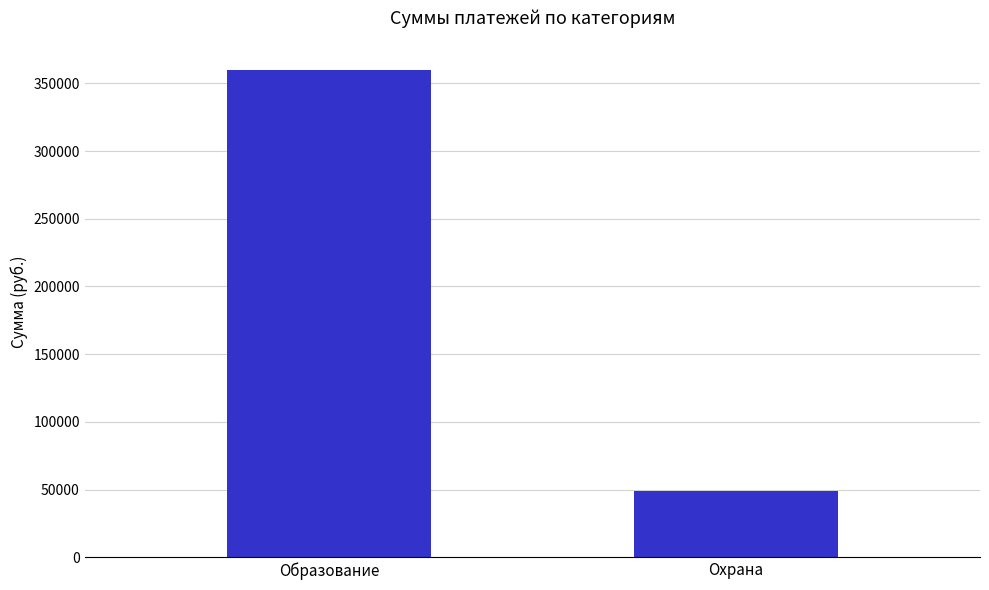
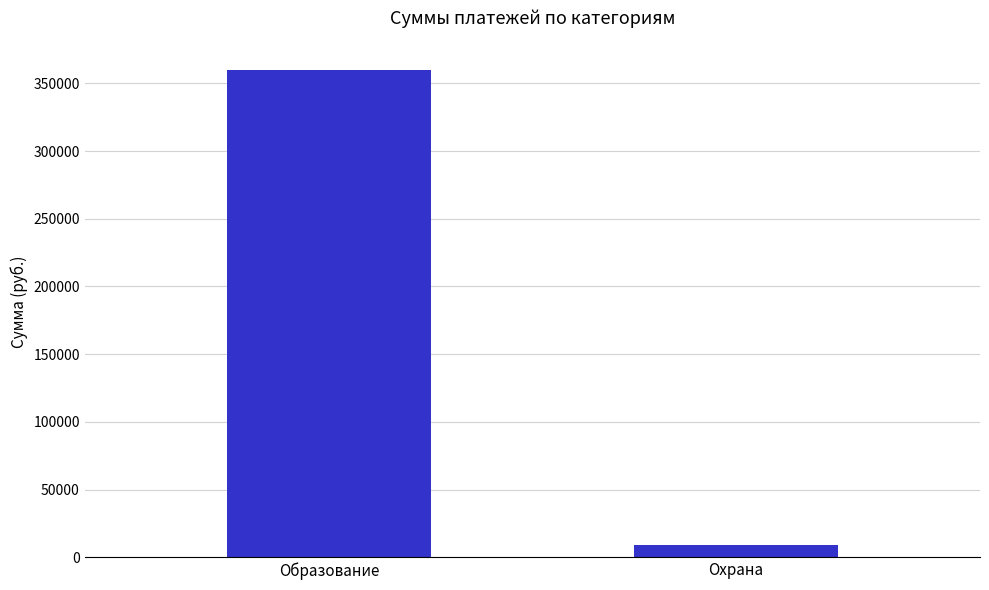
Охрана: 49000 -> 9000
